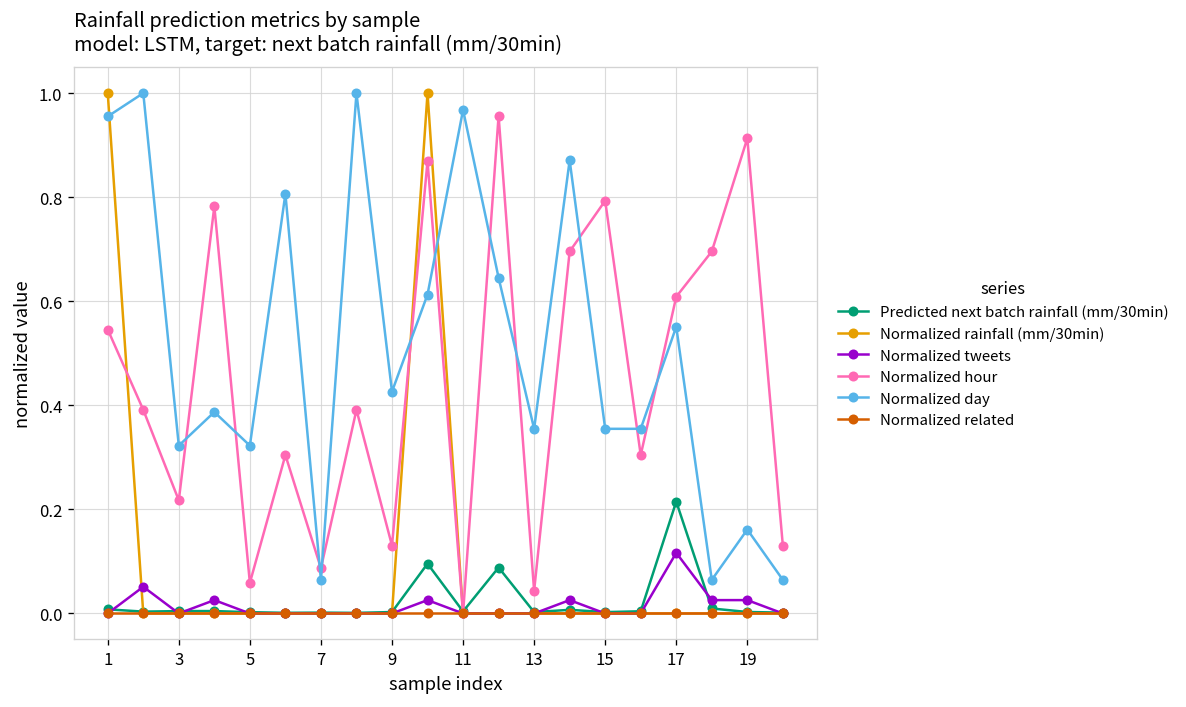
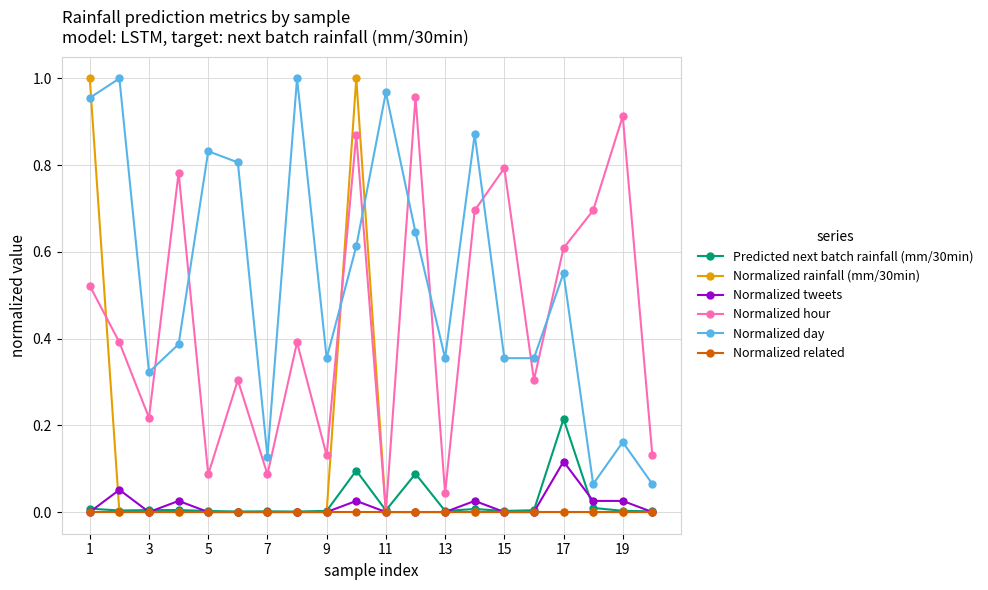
Normalized hour, 1: 0.55 -> 0.52
Normalized hour, 5: 0.06 -> 0.09
Normalized day, 5: 0.32 -> 0.83
Normalized day, 7: 0.06 -> 0.13
Normalized day, 9: 0.43 -> 0.35
